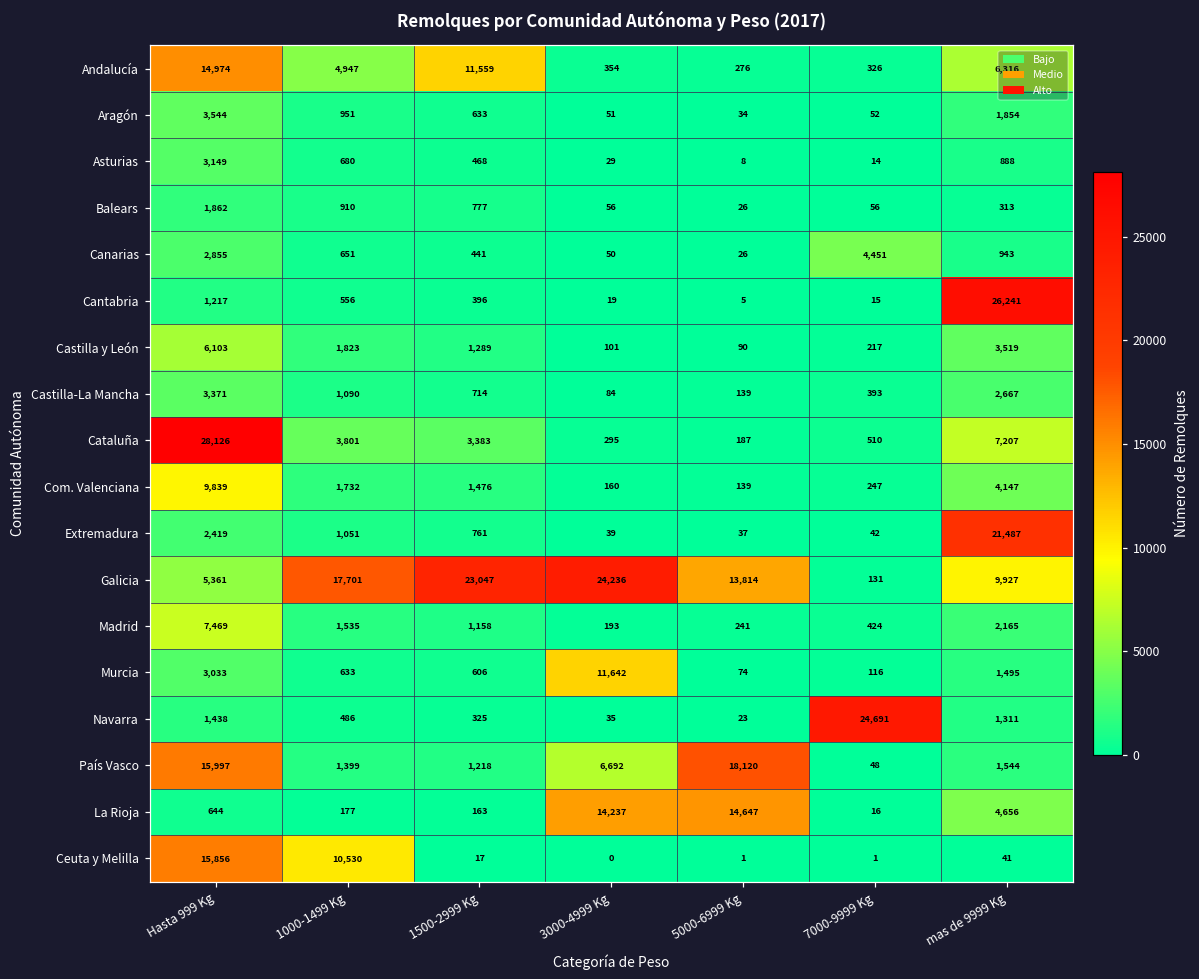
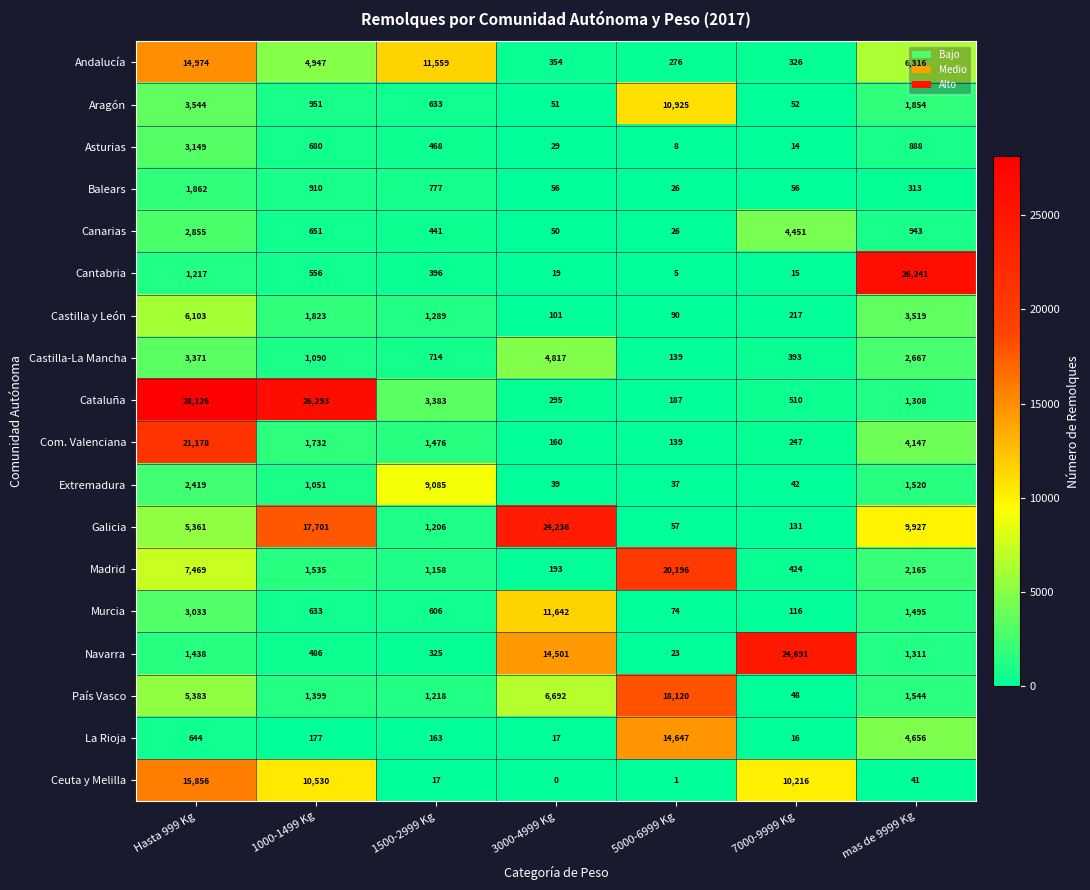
Aragón, 5000-6999 Kg: 34 -> 10,925
Castilla-La Mancha, 3000-4999 Kg: 84 -> 4,817
Cataluña, 1000-1499 Kg: 3,801 -> 26,293
Cataluña, mas de 9999 Kg: 7,207 -> 1,308
Com. Valenciana, Hasta 999 Kg: 9,839 -> 21,178
Extremadura, 1500-2999 Kg: 761 -> 9,085
Extremadura, mas de 9999 Kg: 21,487 -> 1,520
Galicia, 1500-2999 Kg: 23,047 -> 1,206
Galicia, 5000-6999 Kg: 13,814 -> 57
Madrid, 5000-6999 Kg: 241 -> 20,196
Navarra, 3000-4999 Kg: 35 -> 14,501
País Vasco, Hasta 999 Kg: 15,997 -> 5,383
La Rioja, 3000-4999 Kg: 14,237 -> 17
Ceuta y Melilla, 7000-9999 Kg: 1 -> 10,216
